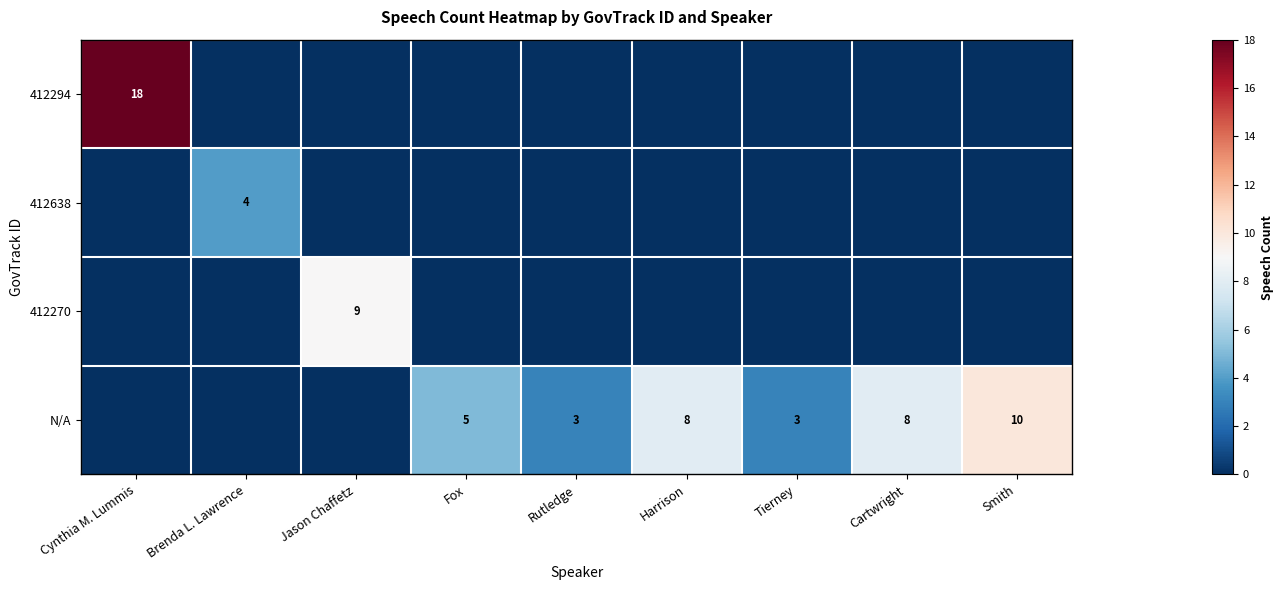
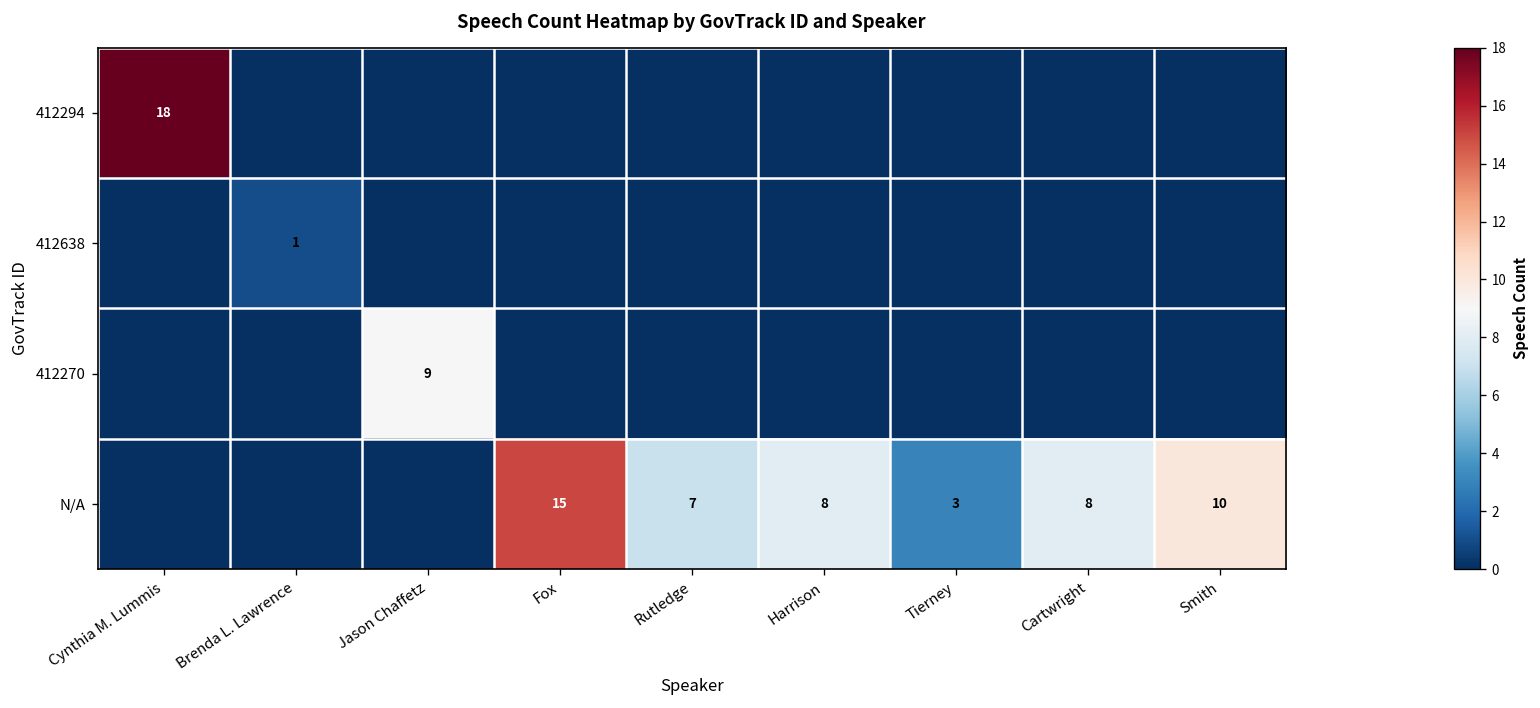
412638, Brenda L. Lawrence: 4 -> 1
N/A, Fox: 5 -> 15
N/A, Rutledge: 3 -> 7
